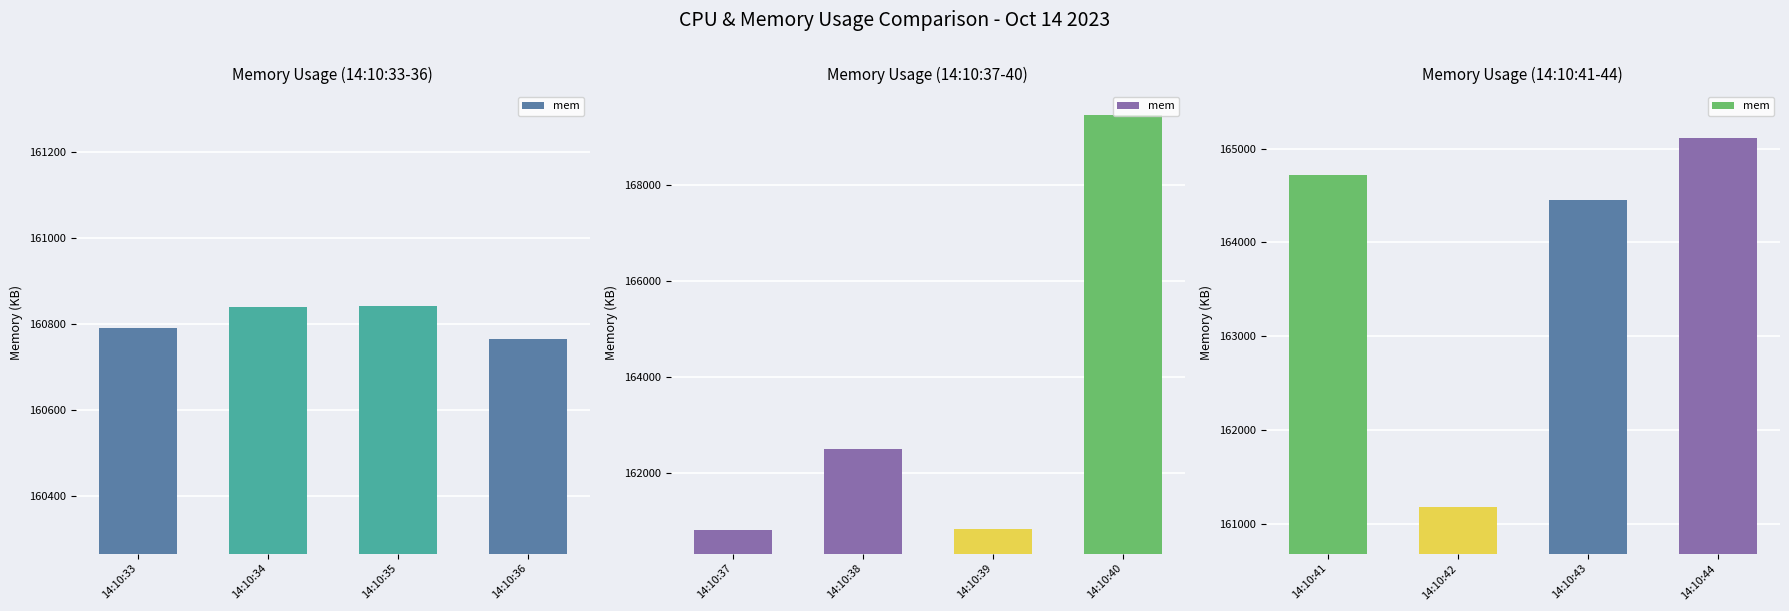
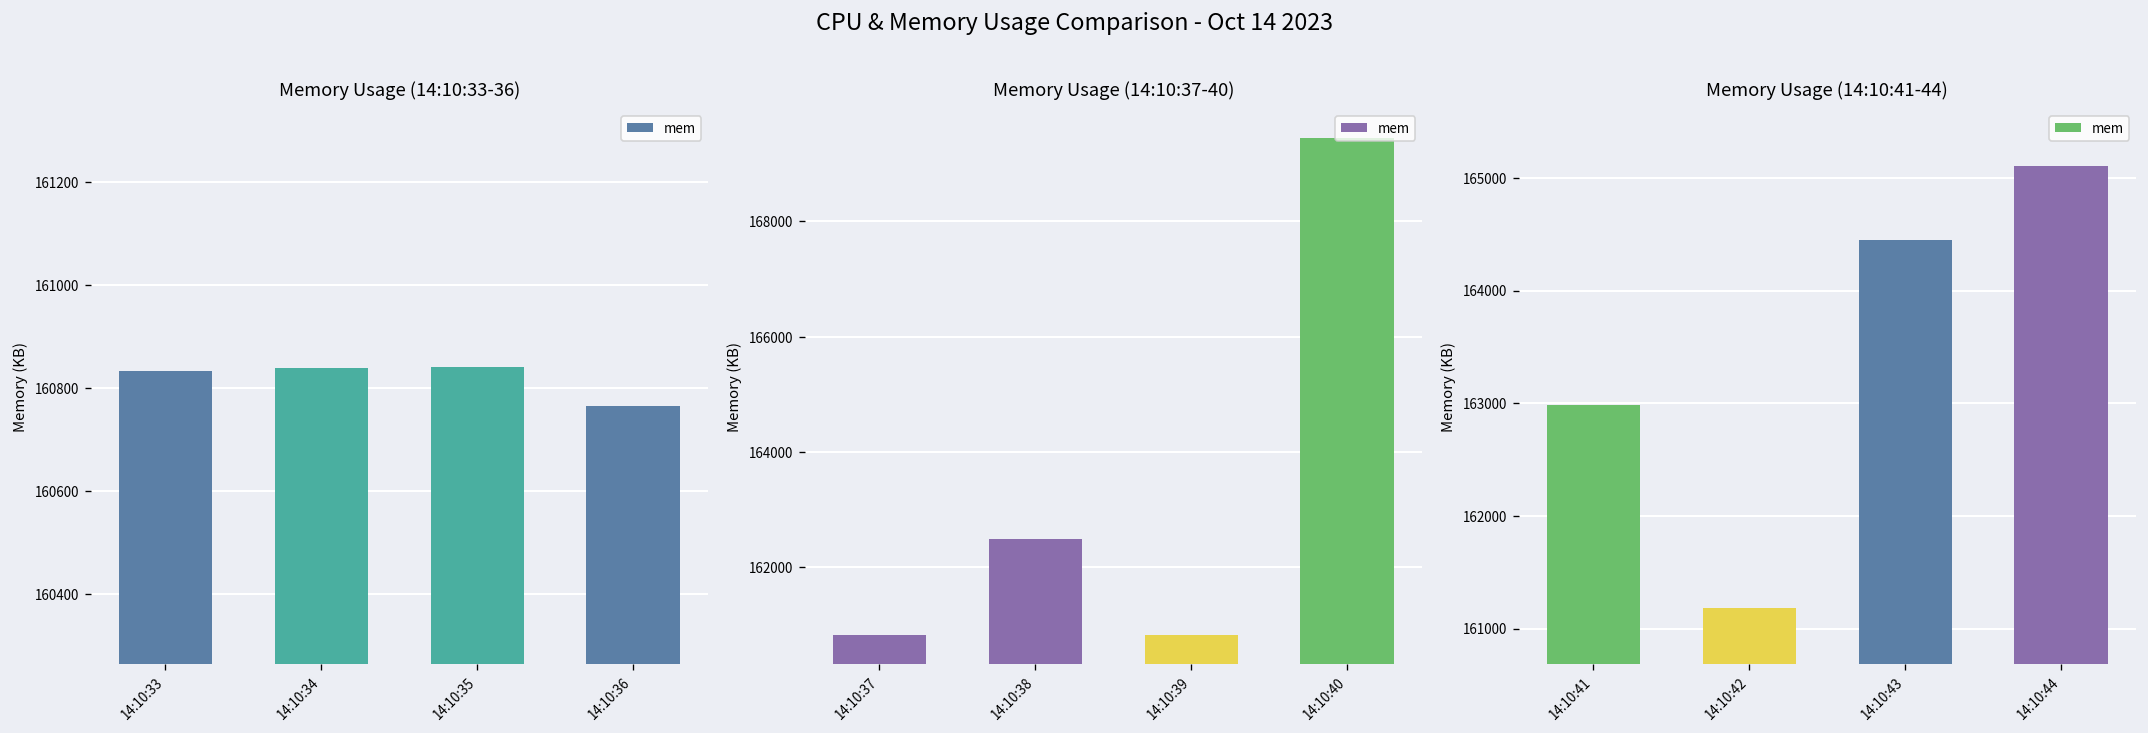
Memory Usage (14:10:33-36), 14:10:33: 160790 -> 160830
Memory Usage (14:10:41-44), 14:10:41: 164700 -> 163000
